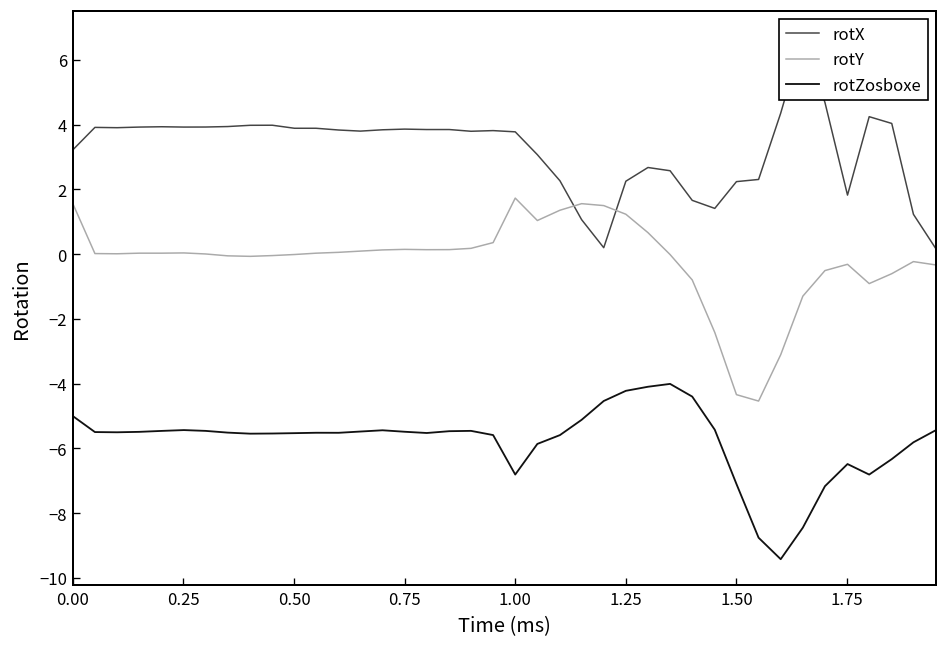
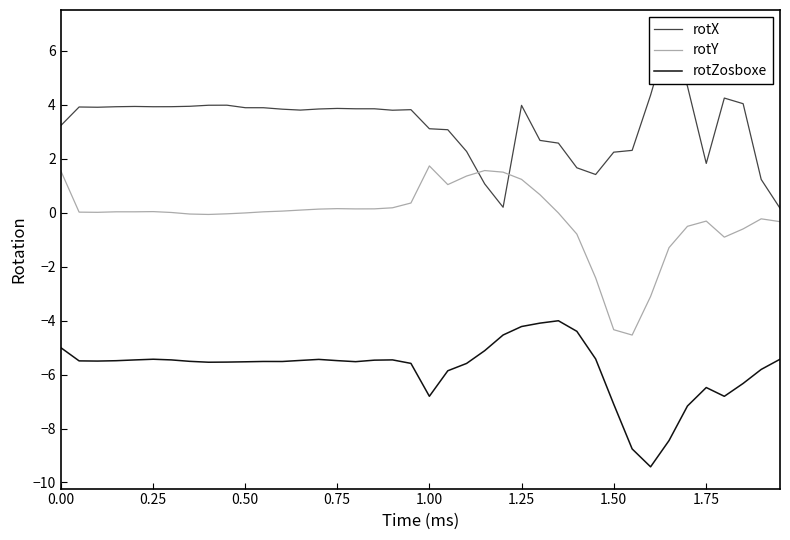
rotX, 1.00: 3.8 -> 3.1
rotX, 1.25: 2.3 -> 4.0
